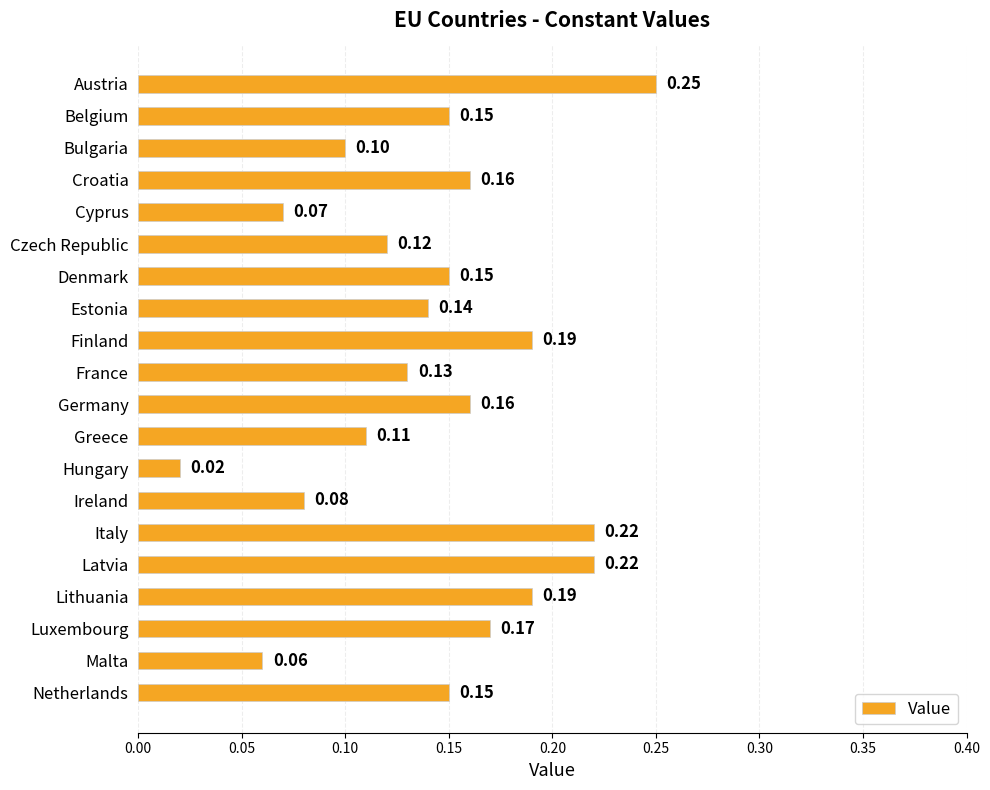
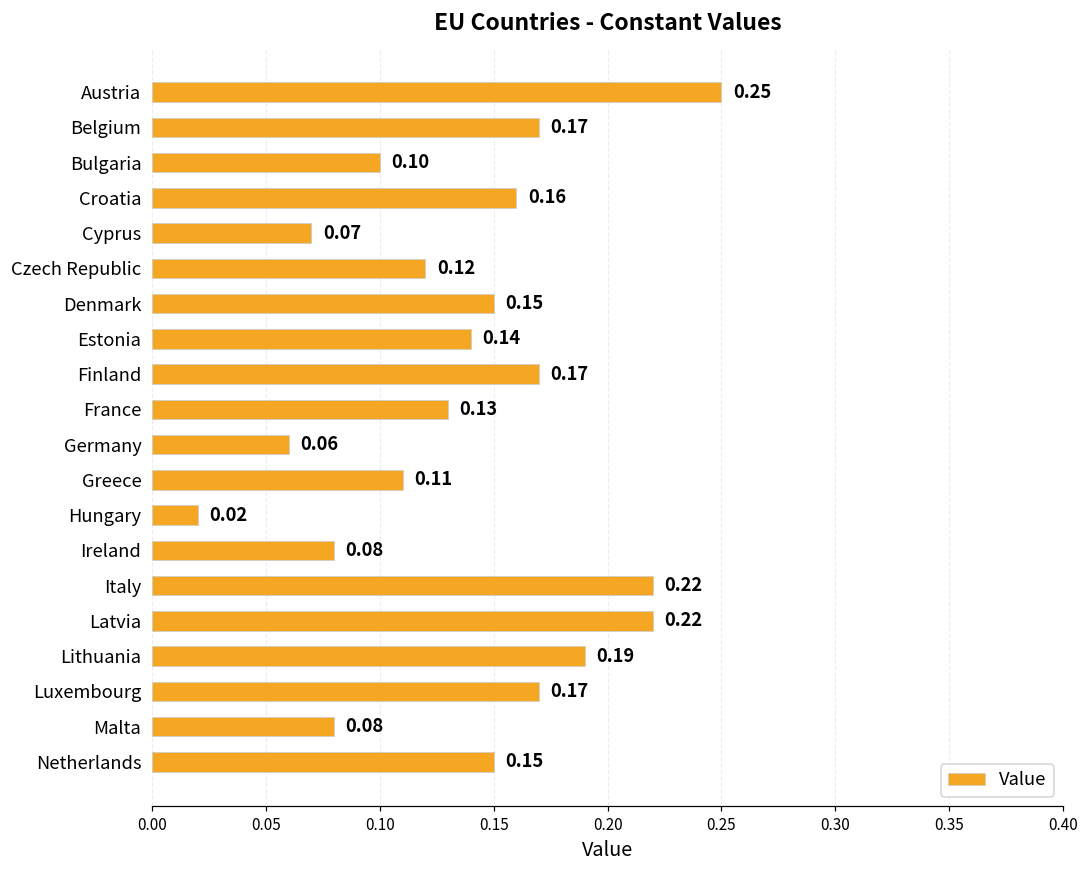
Belgium: 0.15 -> 0.17
Finland: 0.19 -> 0.17
Germany: 0.16 -> 0.06
Malta: 0.06 -> 0.08
